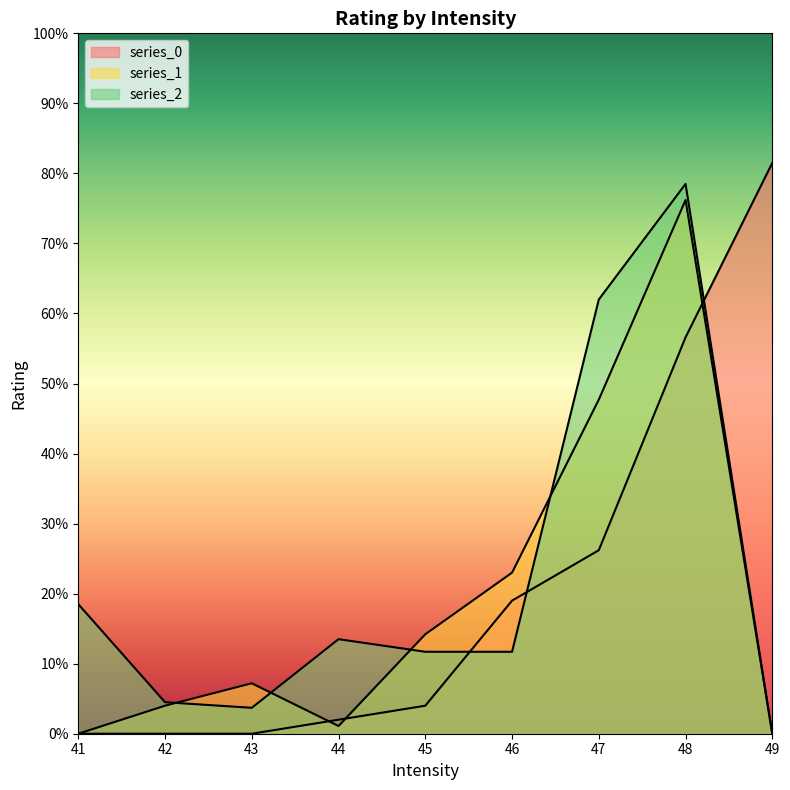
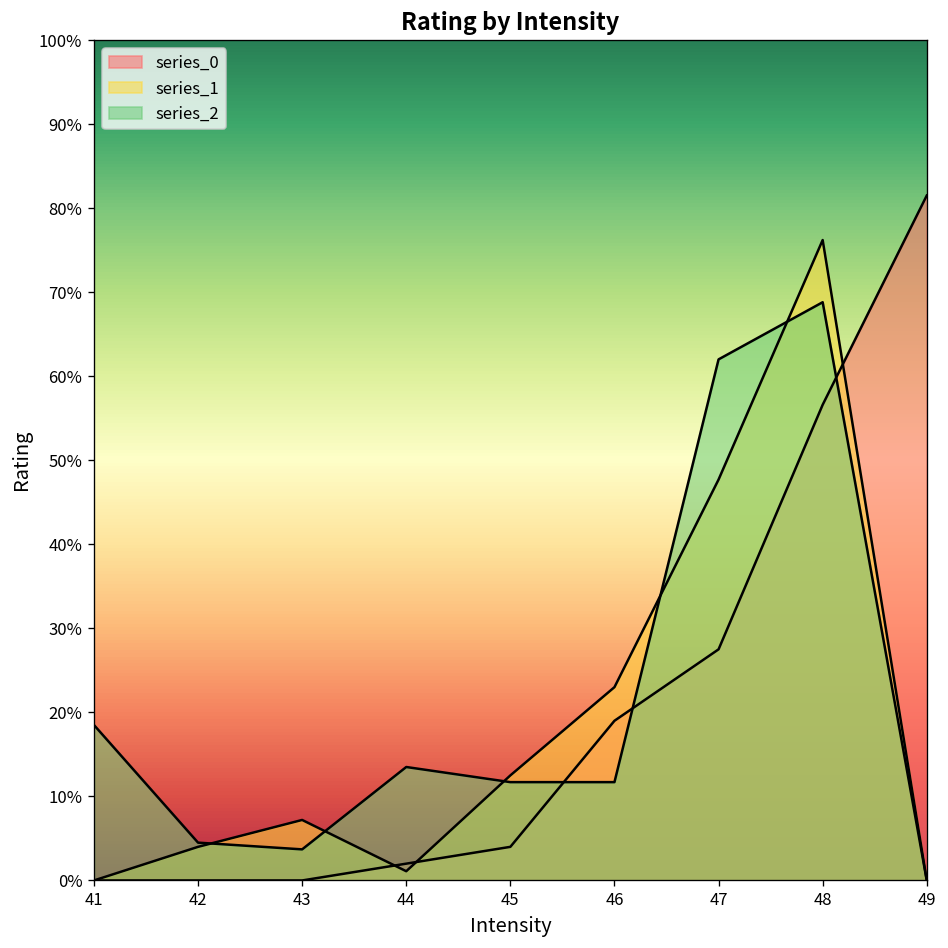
series_1, 45: 14% -> 13%
series_0, 47: 26% -> 28%
series_2, 48: 79% -> 69%
